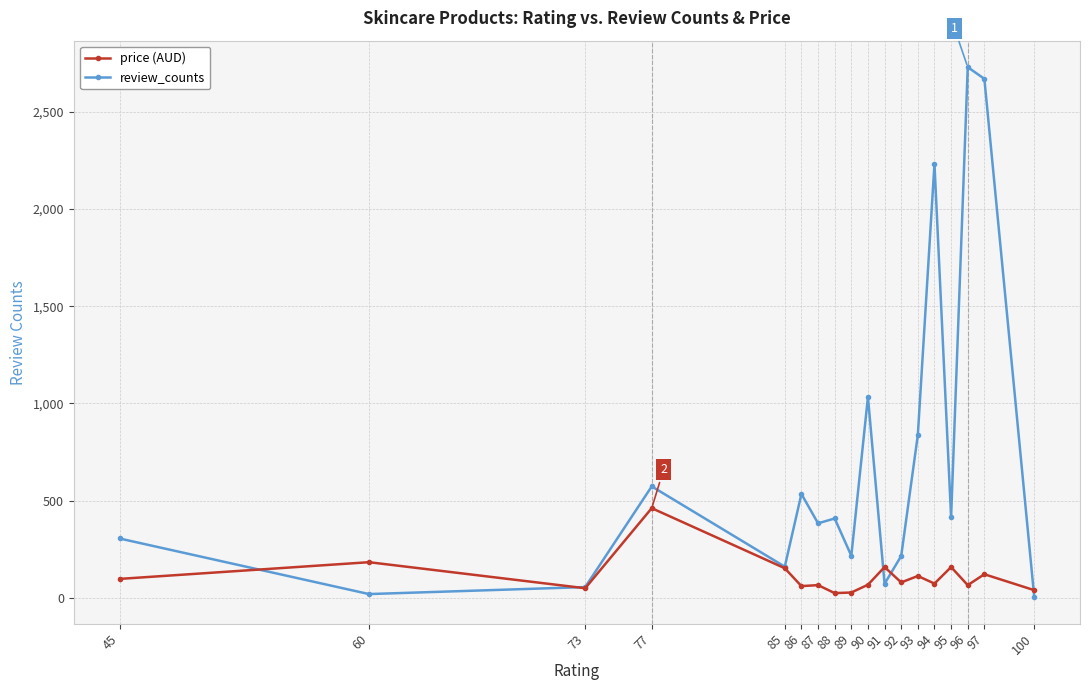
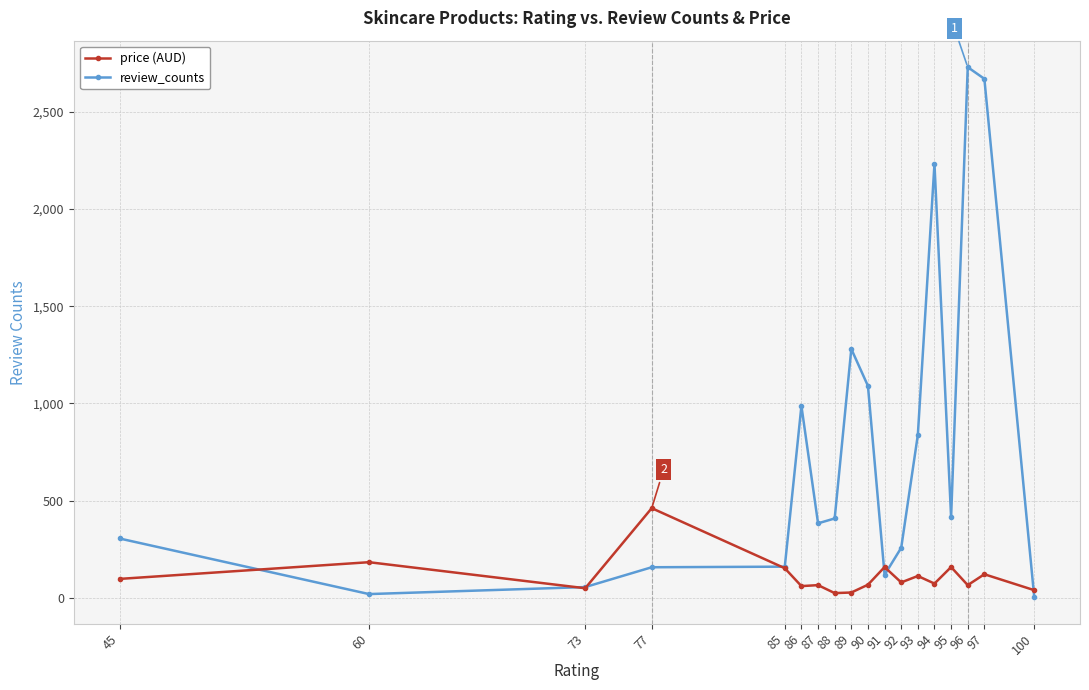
review_counts, 77: 570 -> 160
review_counts, 86: 530 -> 990
review_counts, 89: 220 -> 1,280
review_counts, 90: 1,030 -> 1,090
review_counts, 91: 70 -> 120
review_counts, 92: 220 -> 260
